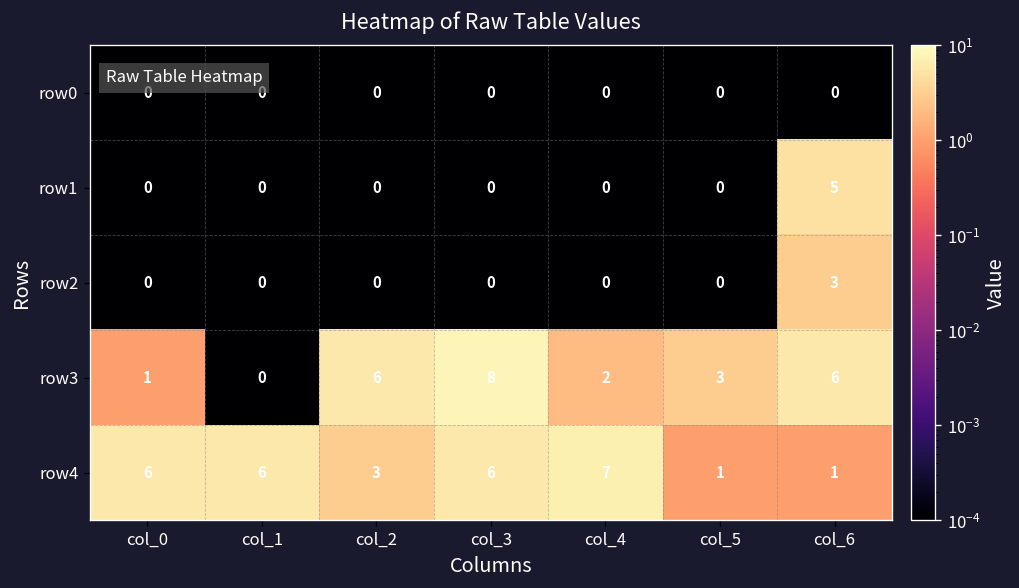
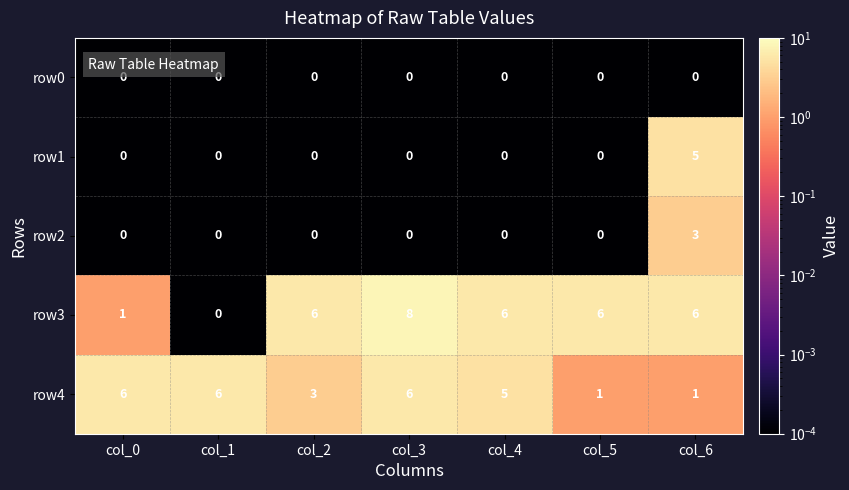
row3, col_4: 2 -> 6
row3, col_5: 3 -> 6
row4, col_4: 7 -> 5
